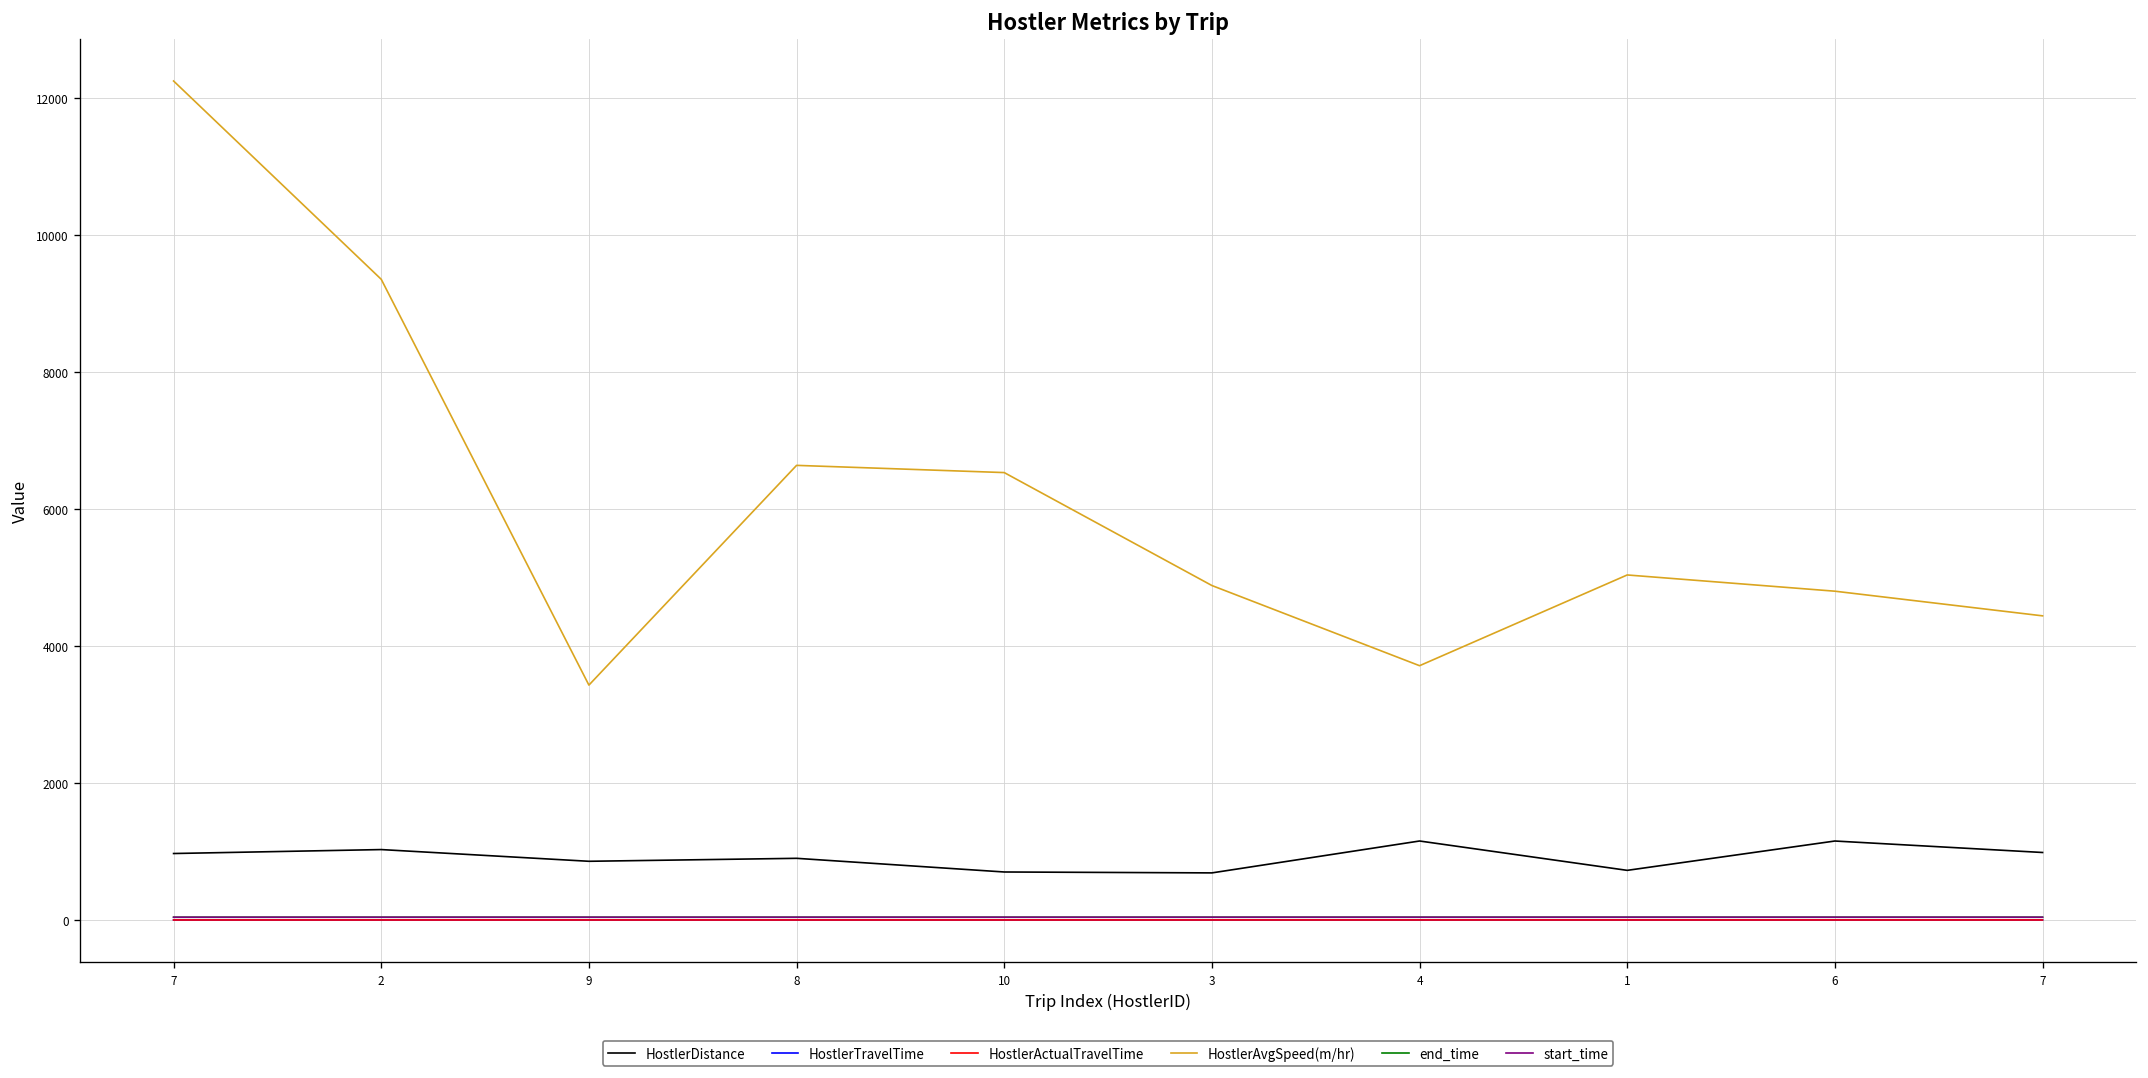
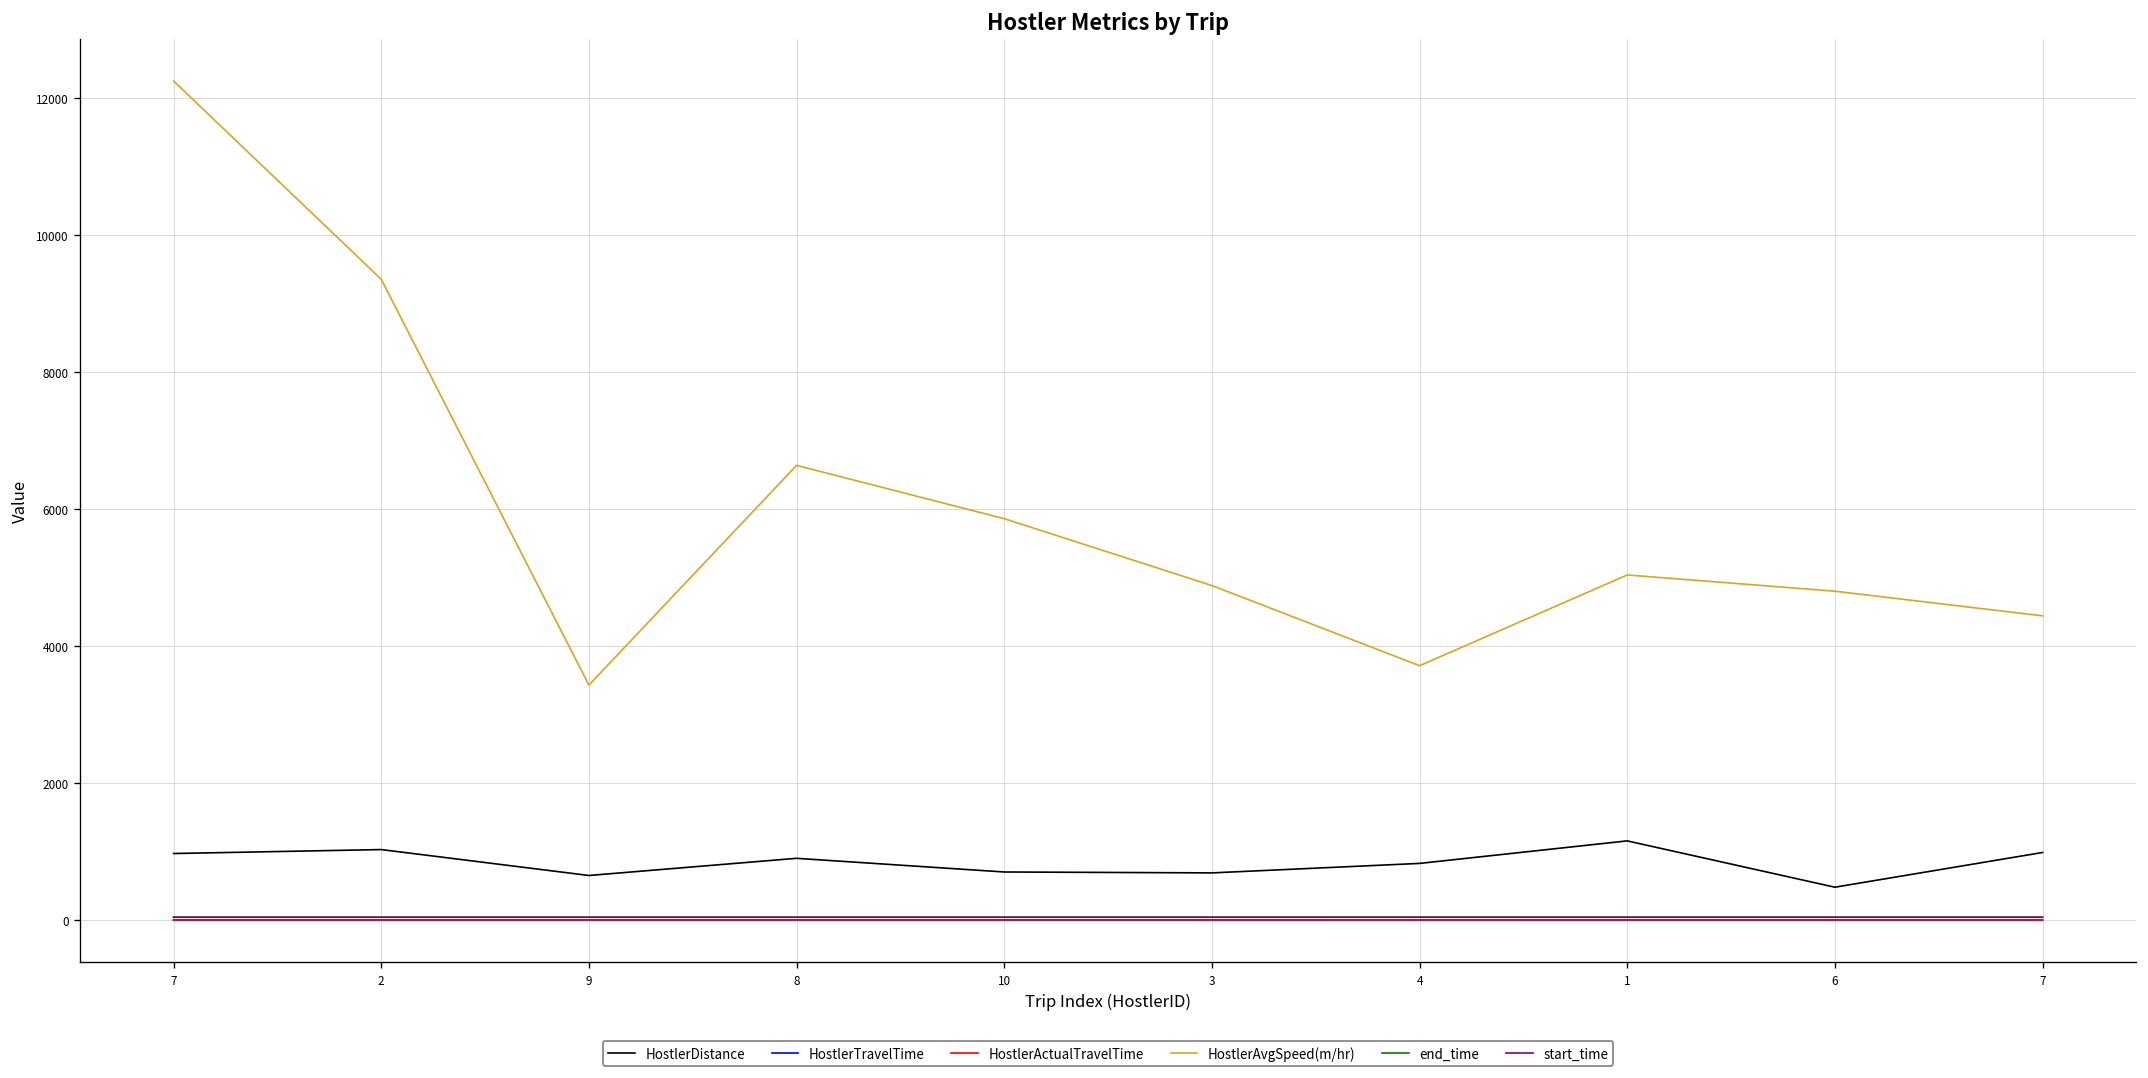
HostlerDistance, 9: 900 -> 600
HostlerAvgSpeed(m/hr), 10: 6500 -> 5900
HostlerDistance, 4: 1200 -> 800
HostlerDistance, 1: 700 -> 1200
HostlerDistance, 6: 1200 -> 500
